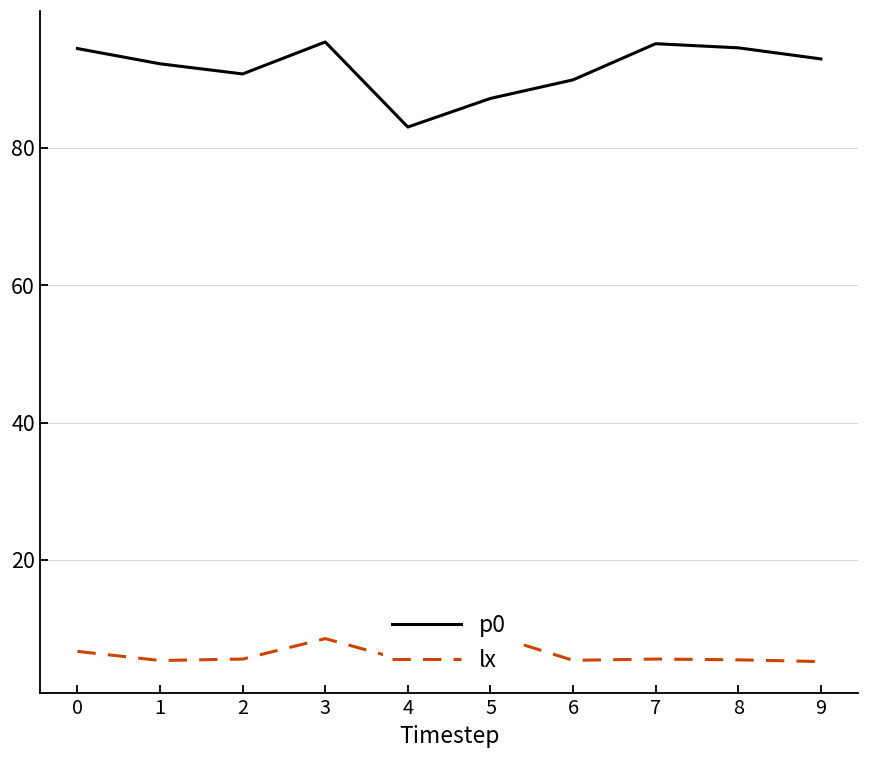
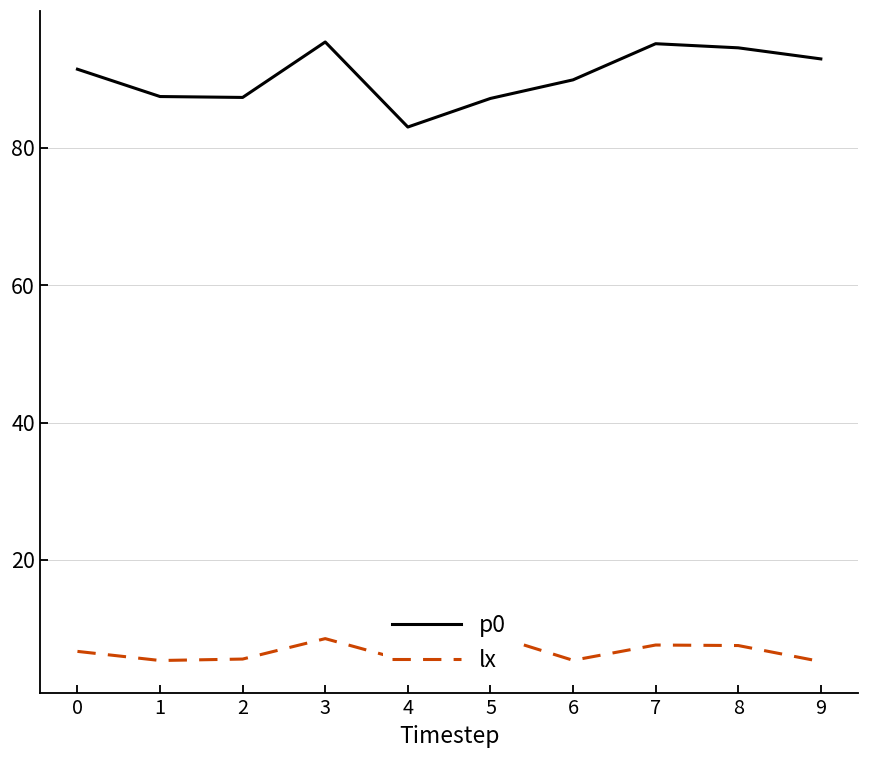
p0, 0: 94 -> 91
p0, 1: 92 -> 87
p0, 2: 91 -> 87
lx, 7: 6 -> 8
lx, 8: 5 -> 8
